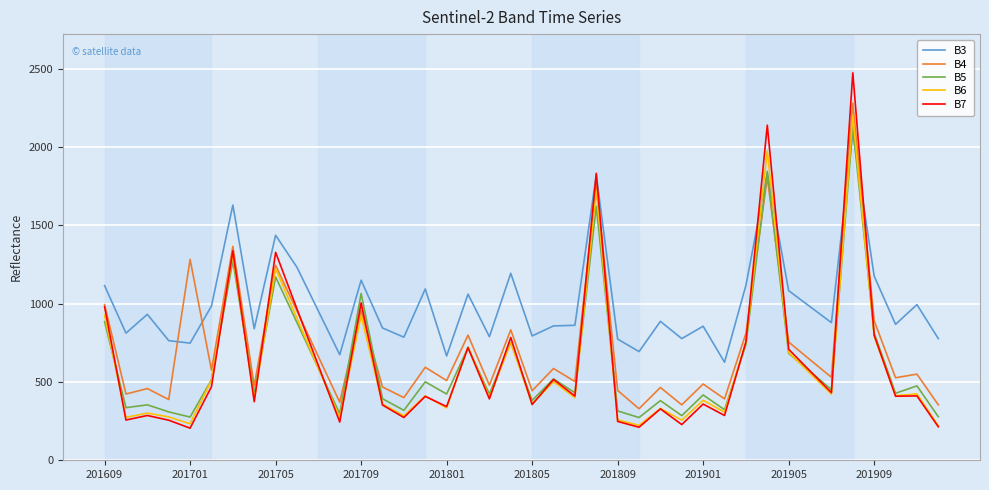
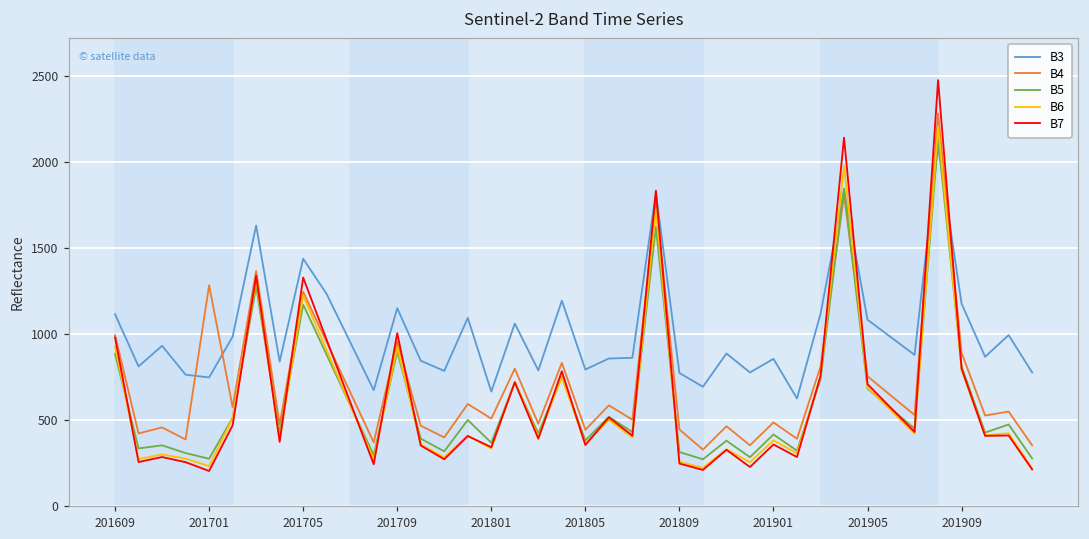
B5, 201709: 1070 -> 900
B5, 201801: 420 -> 370
